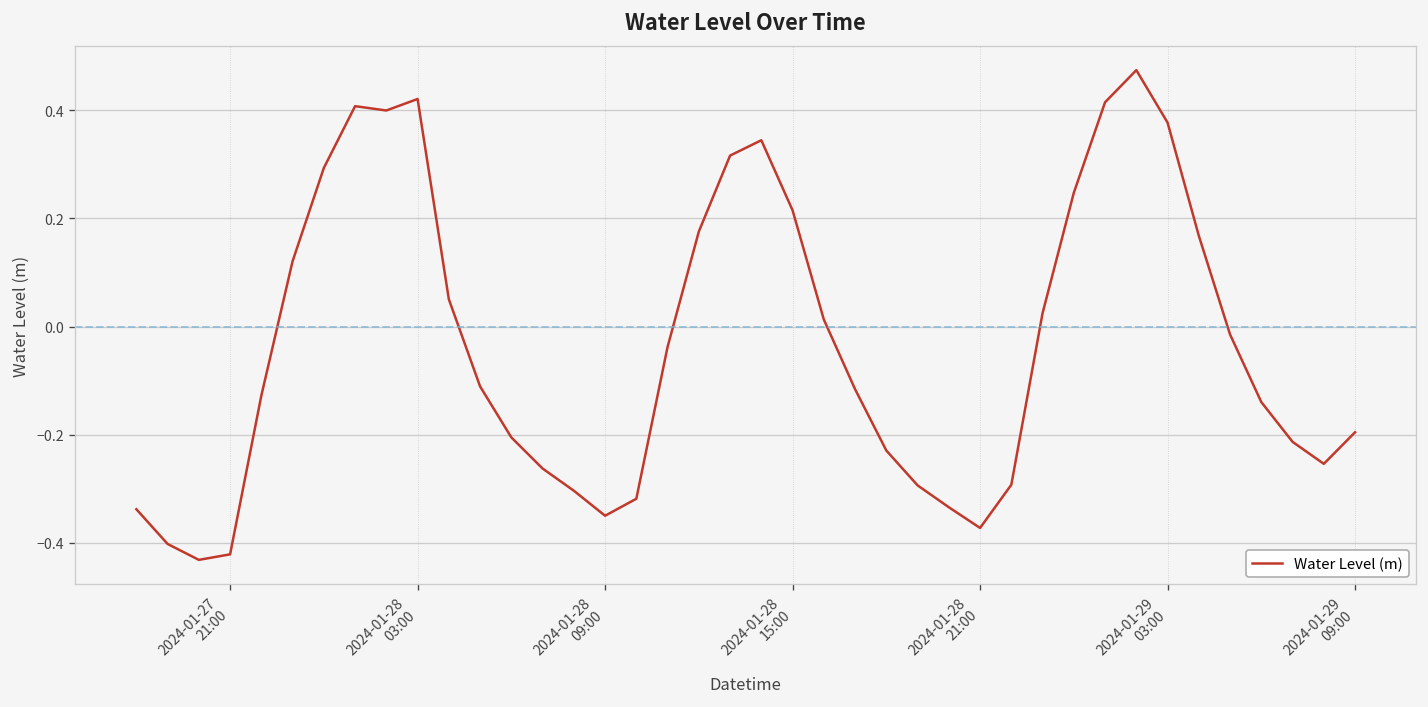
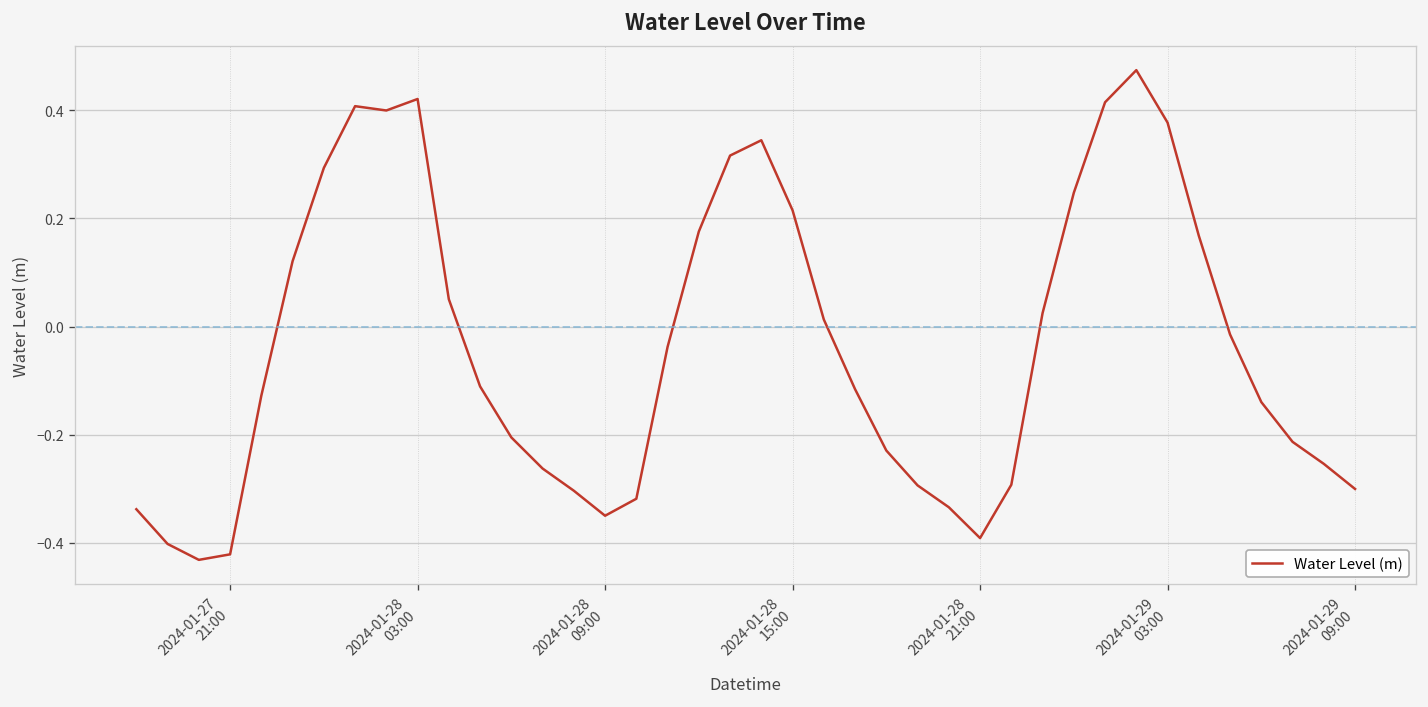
2024-01-28 21:00: -0.37 -> -0.39
2024-01-29 09:00: -0.20 -> -0.30
